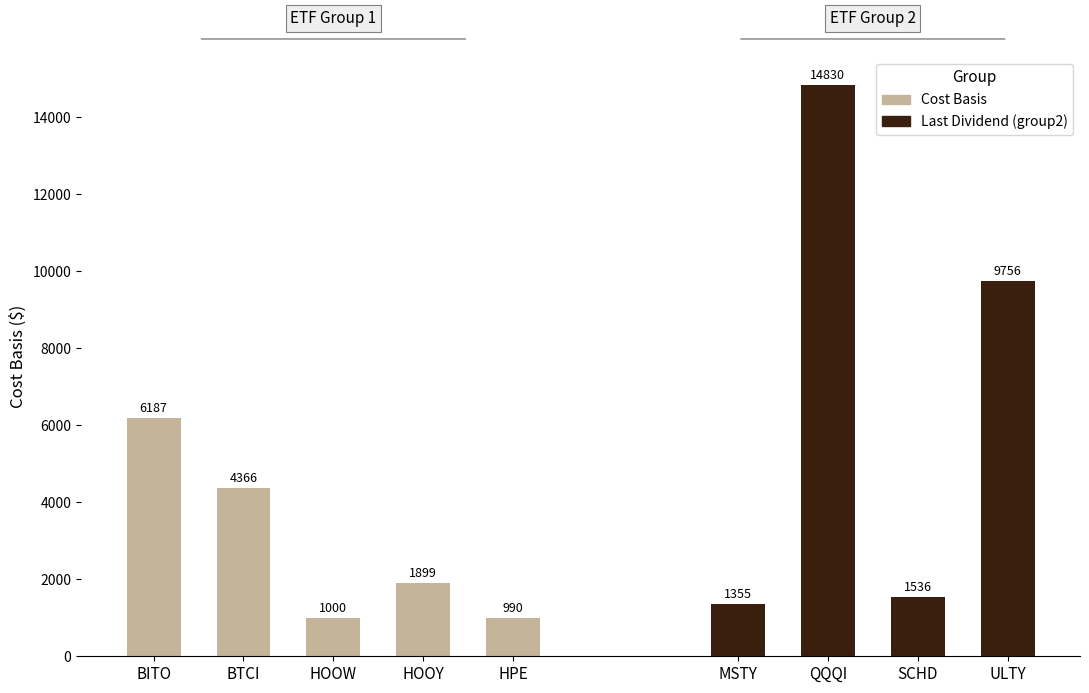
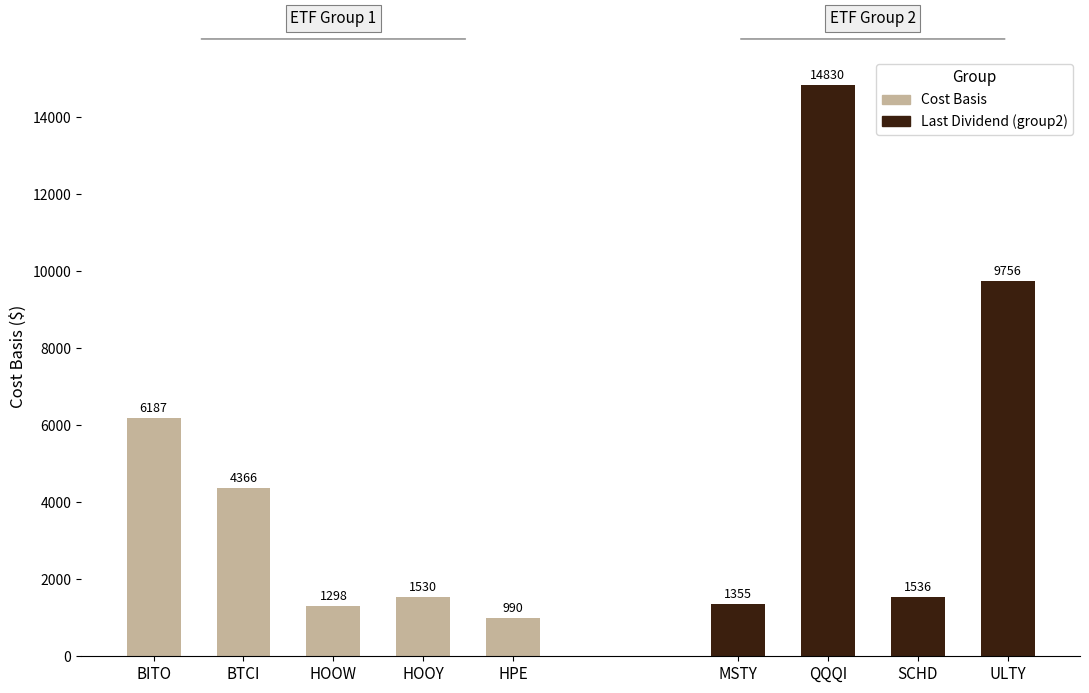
Cost Basis, HOOW: 1000 -> 1298
Cost Basis, HOOY: 1899 -> 1530
